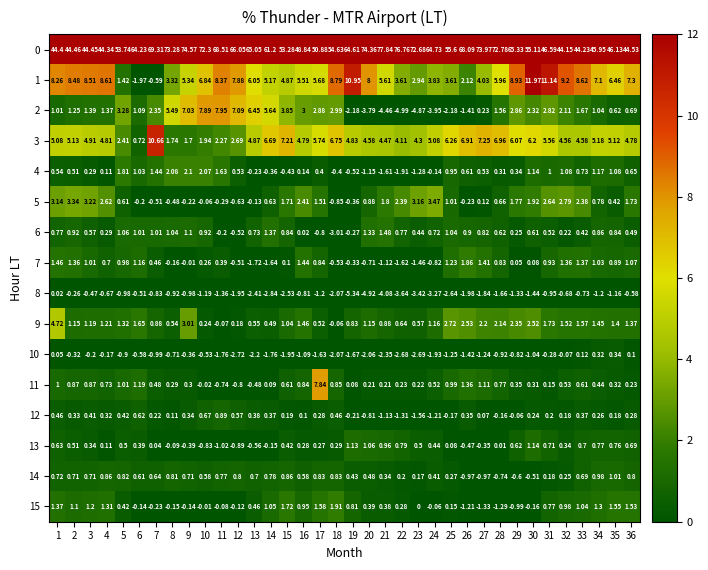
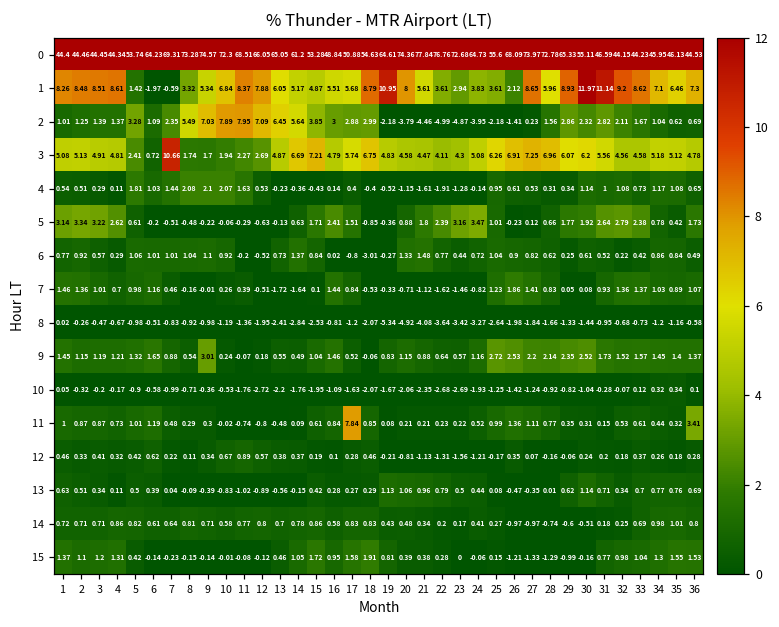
1, 27: 4.03 -> 8.65
9, 1: 4.72 -> 1.45
11, 36: 0.23 -> 3.41
